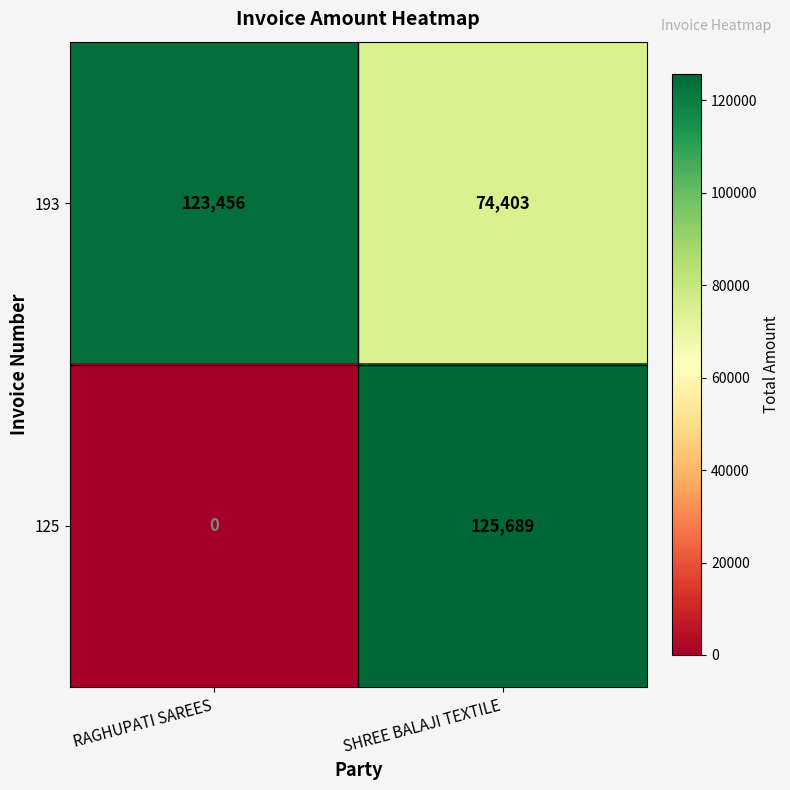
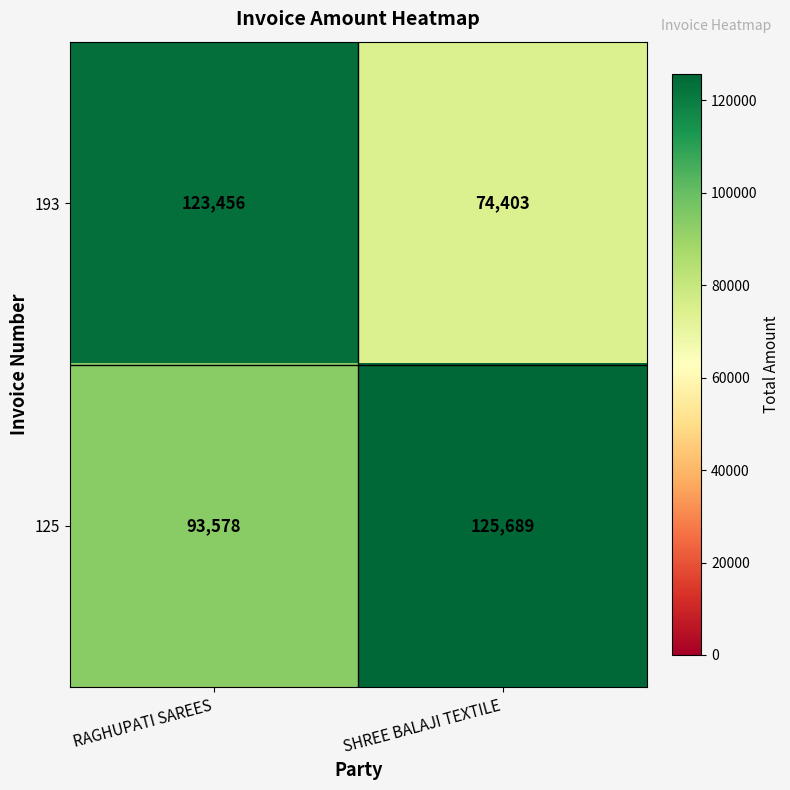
125, RAGHUPATI SAREES: 0 -> 93,578
